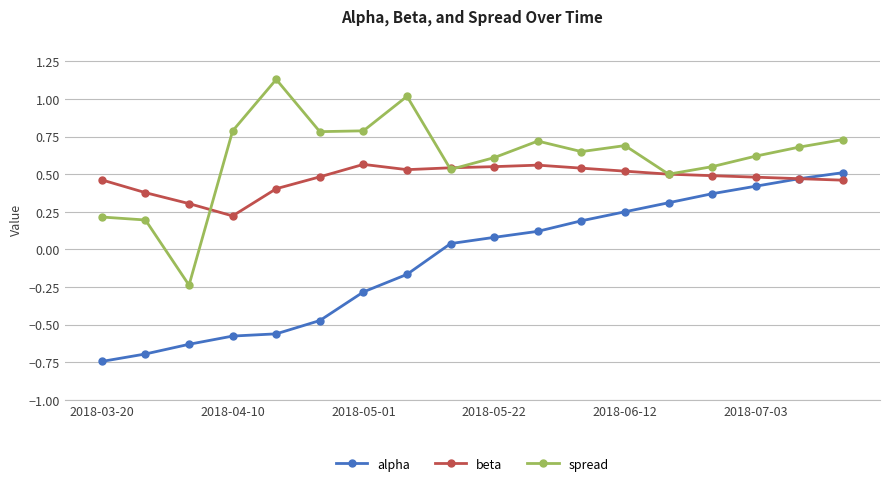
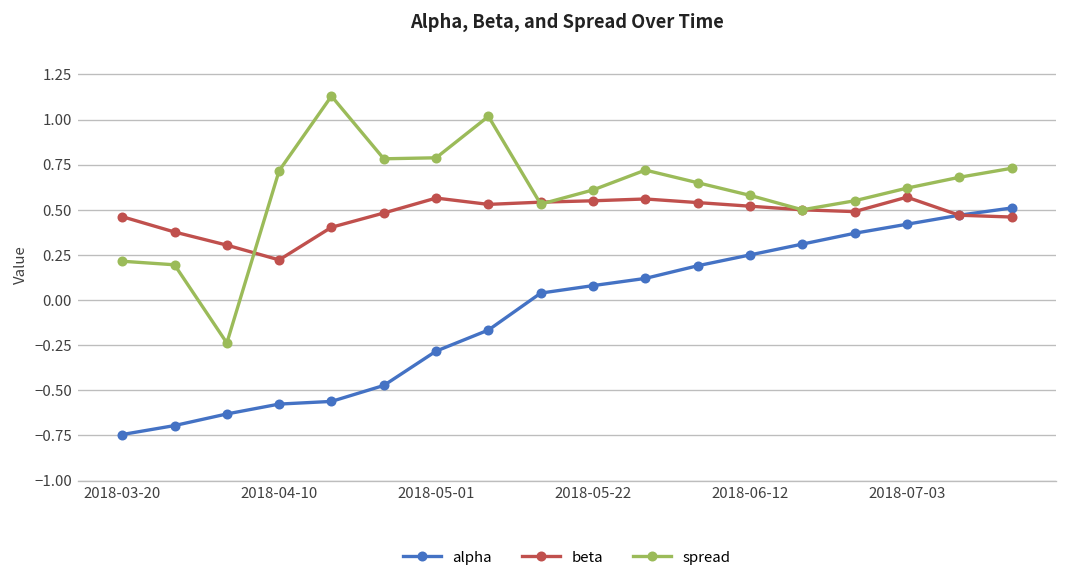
spread, 2018-04-10: 0.79 -> 0.72
spread, 2018-06-12: 0.69 -> 0.58
beta, 2018-07-03: 0.48 -> 0.57
